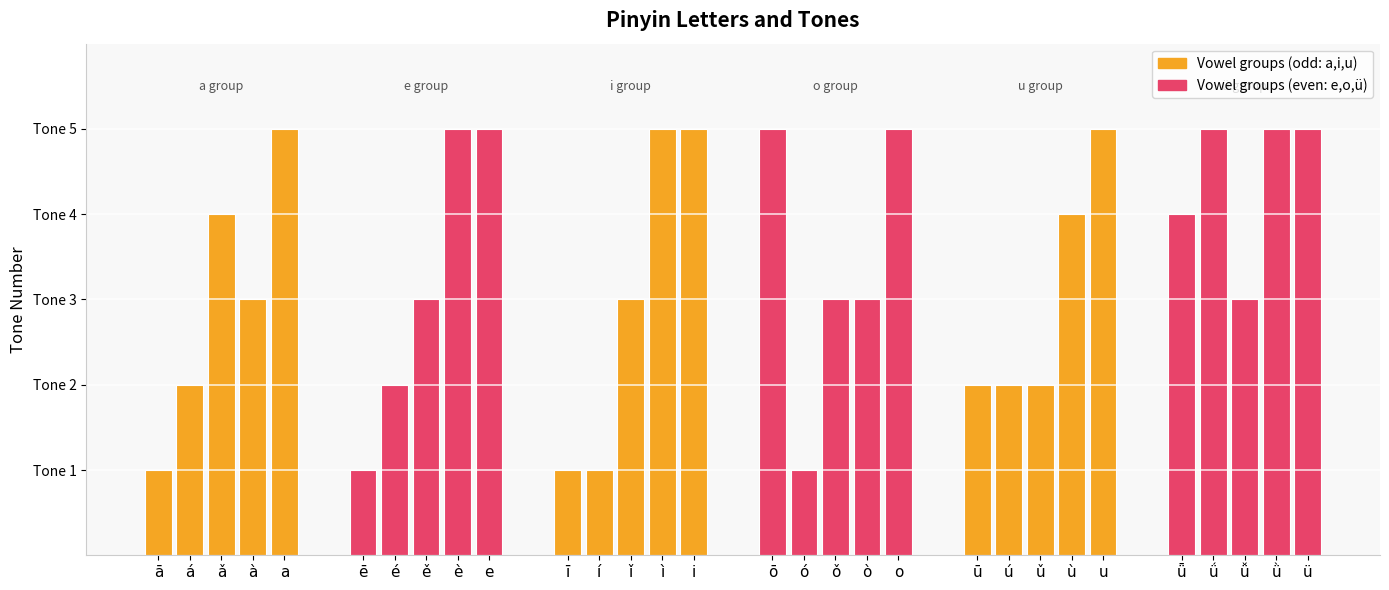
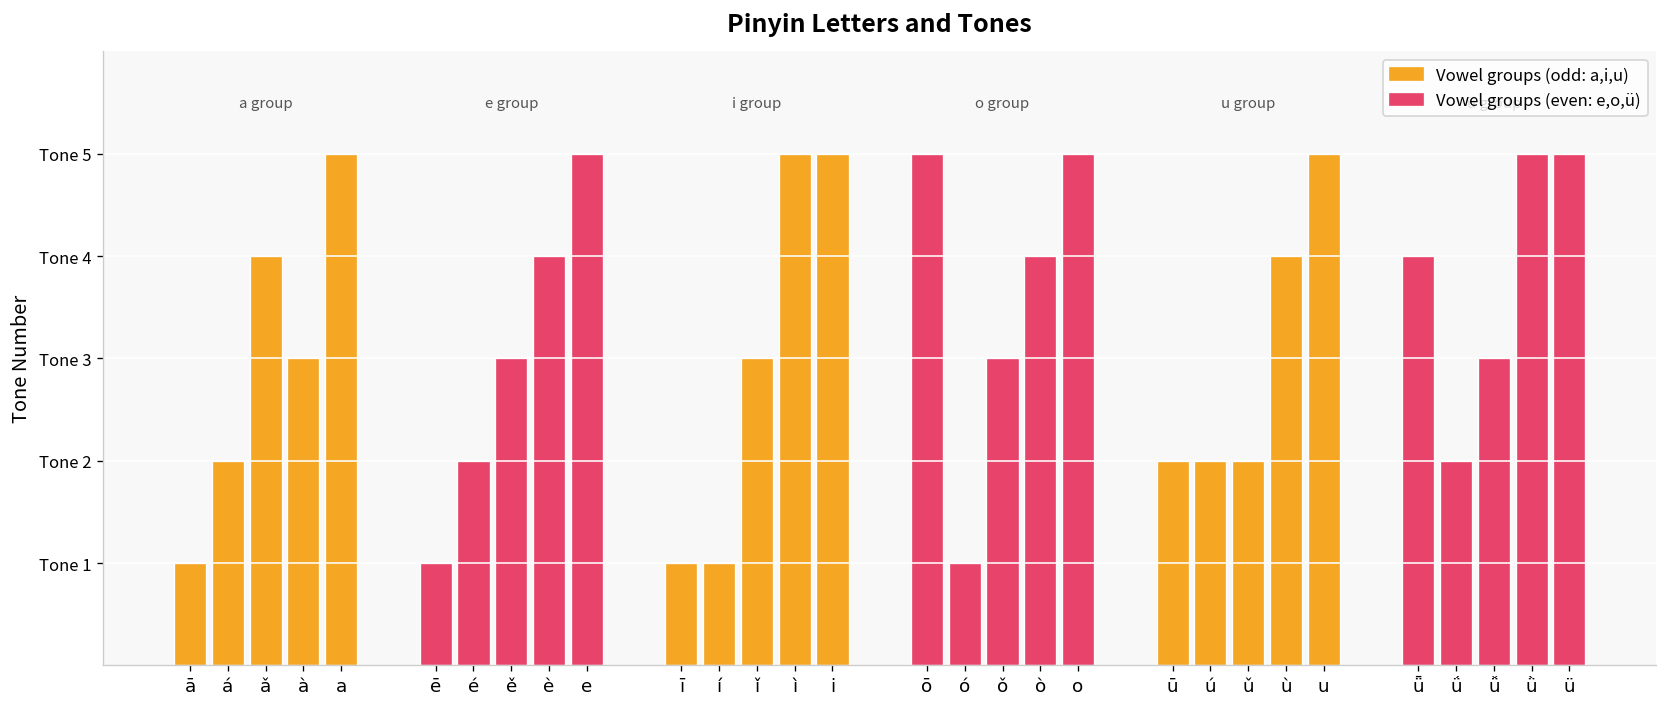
è: Tone 5 -> Tone 4
ò: Tone 3 -> Tone 4
ǘ: Tone 5 -> Tone 2
